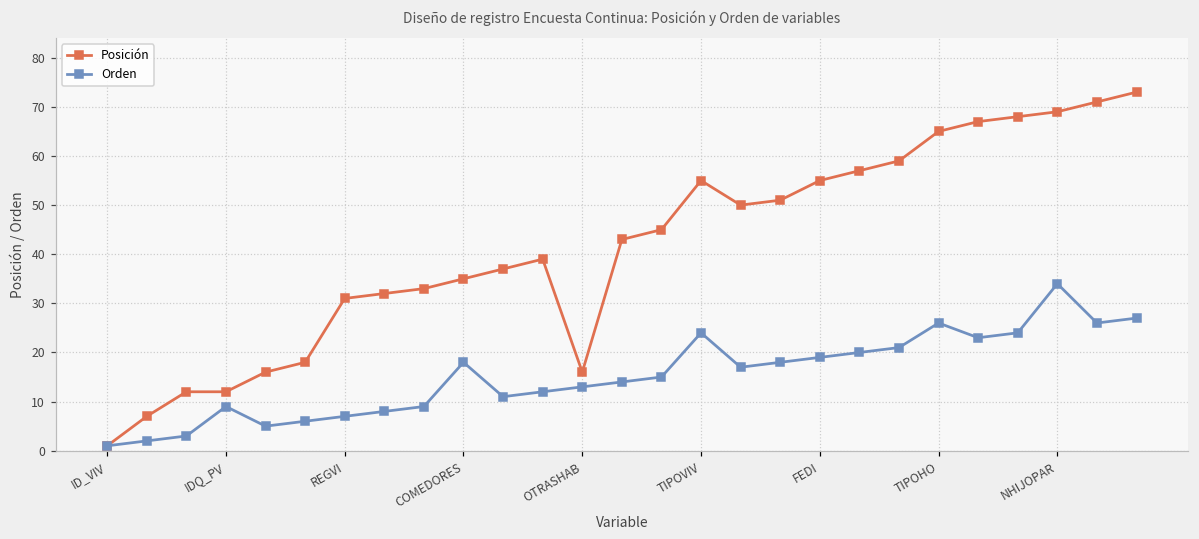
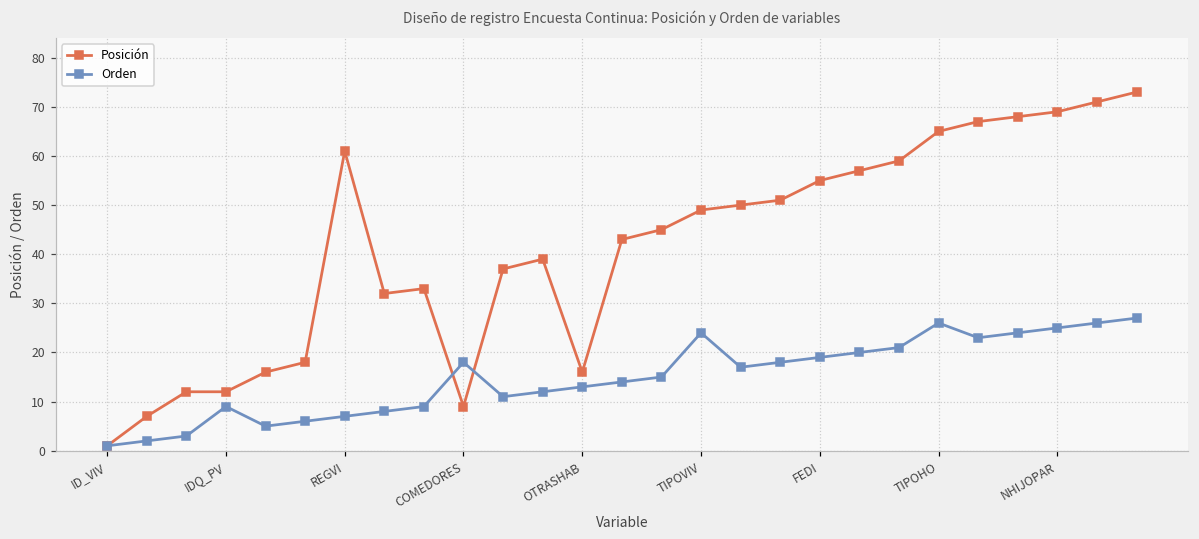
Posición, REGVI: 31 -> 61
Posición, COMEDORES: 35 -> 9
Posición, TIPOVIV: 55 -> 49
Orden, NHIJOPAR: 34 -> 25
